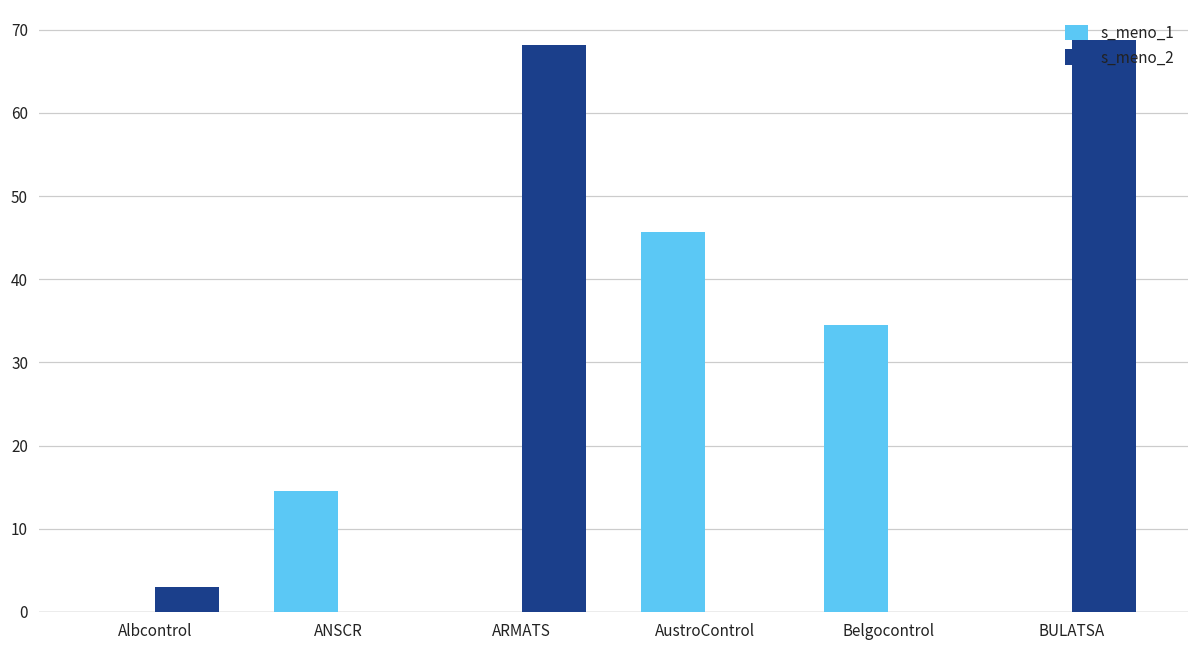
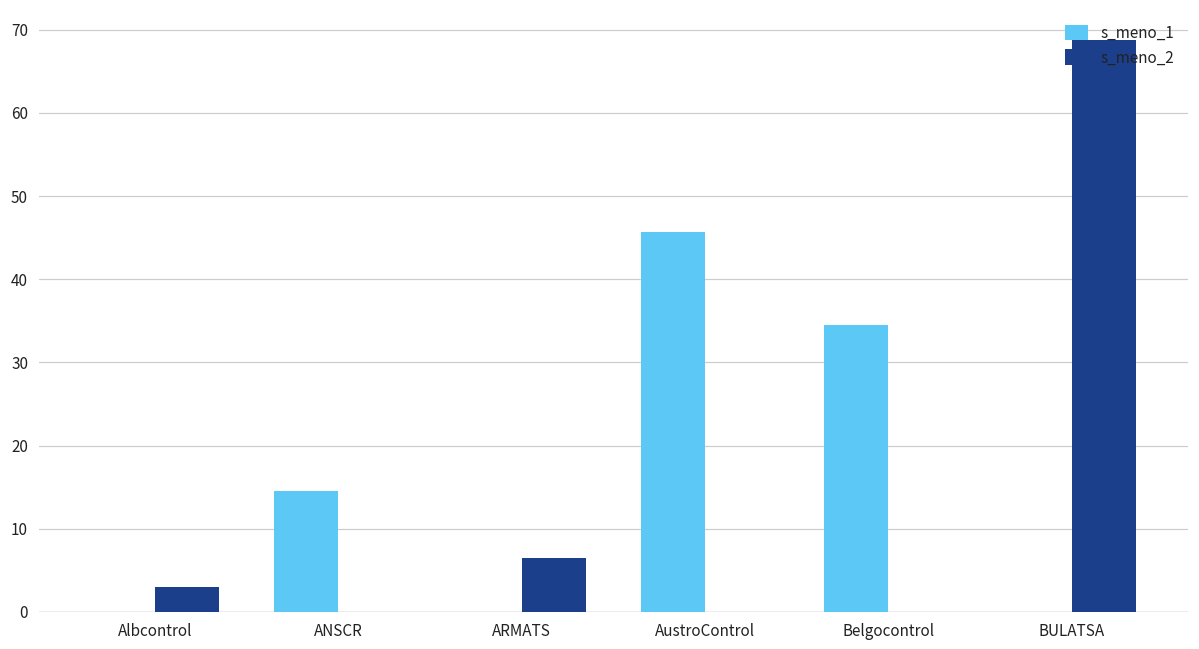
s_meno_2, ARMATS: 68 -> 6
